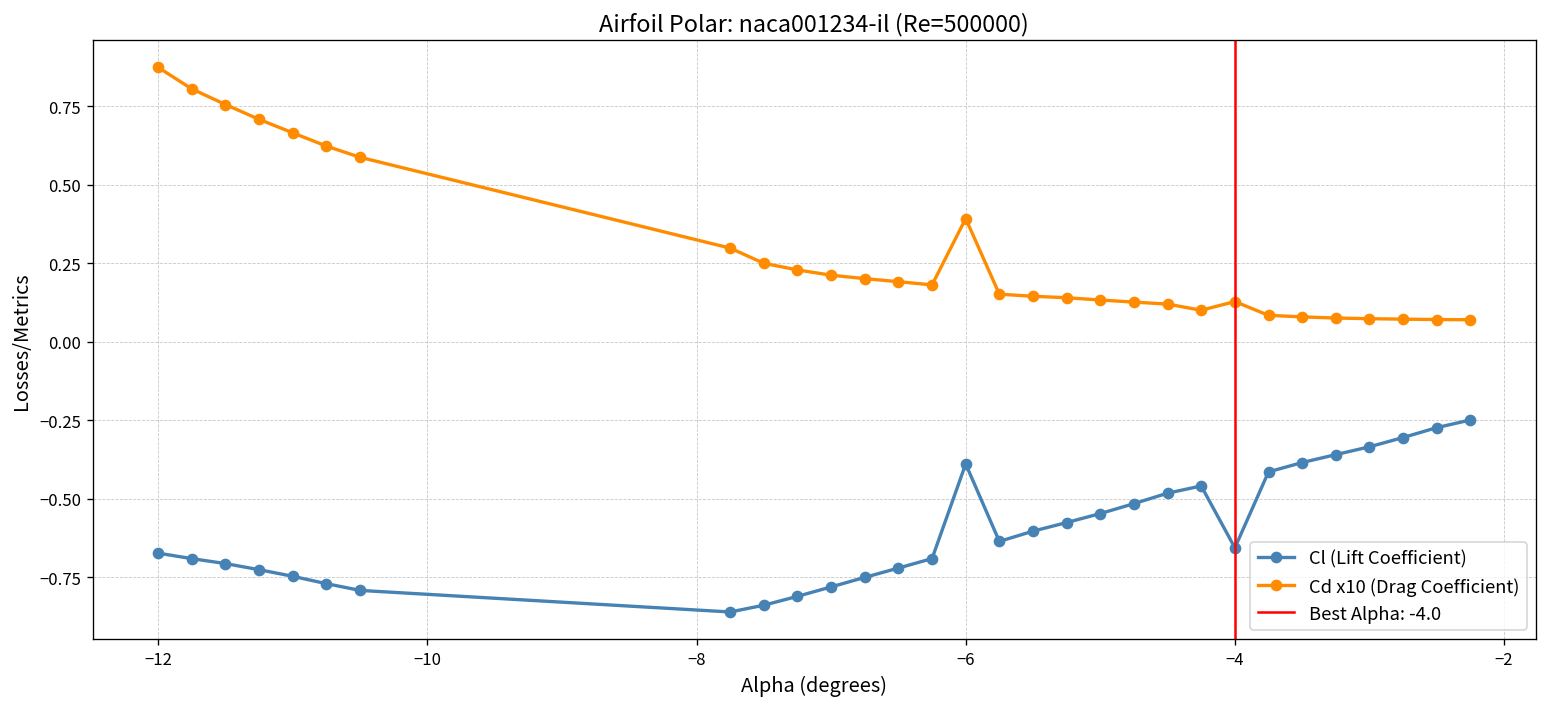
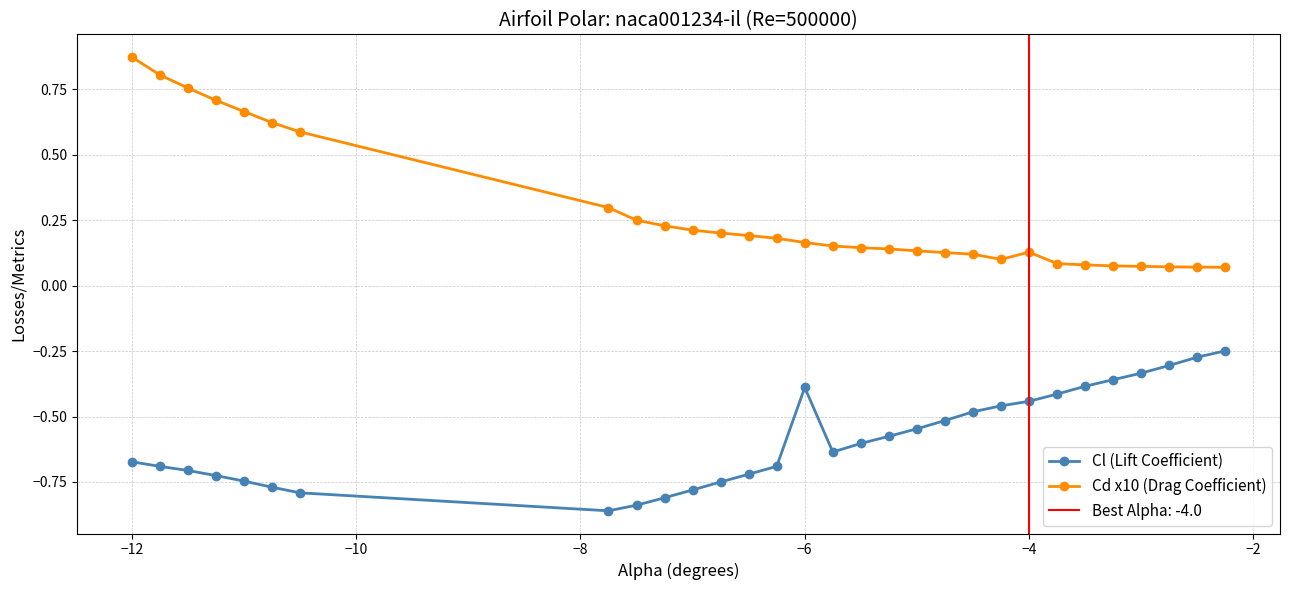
Cd x10 (Drag Coefficient), −6: 0.39 -> 0.16
Cl (Lift Coefficient), −4: -0.66 -> -0.44
